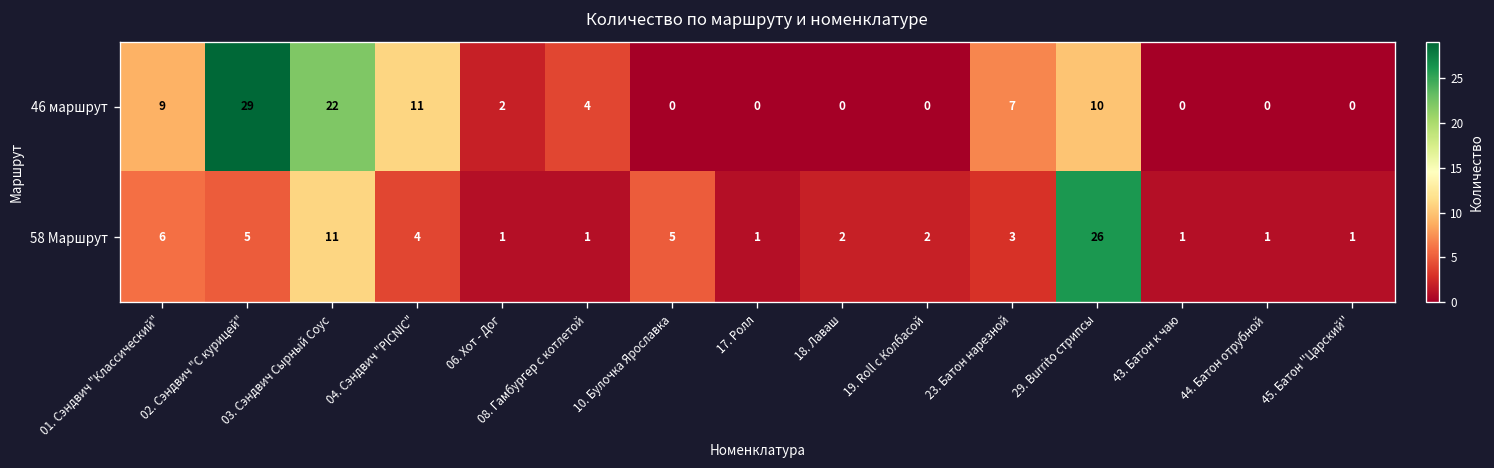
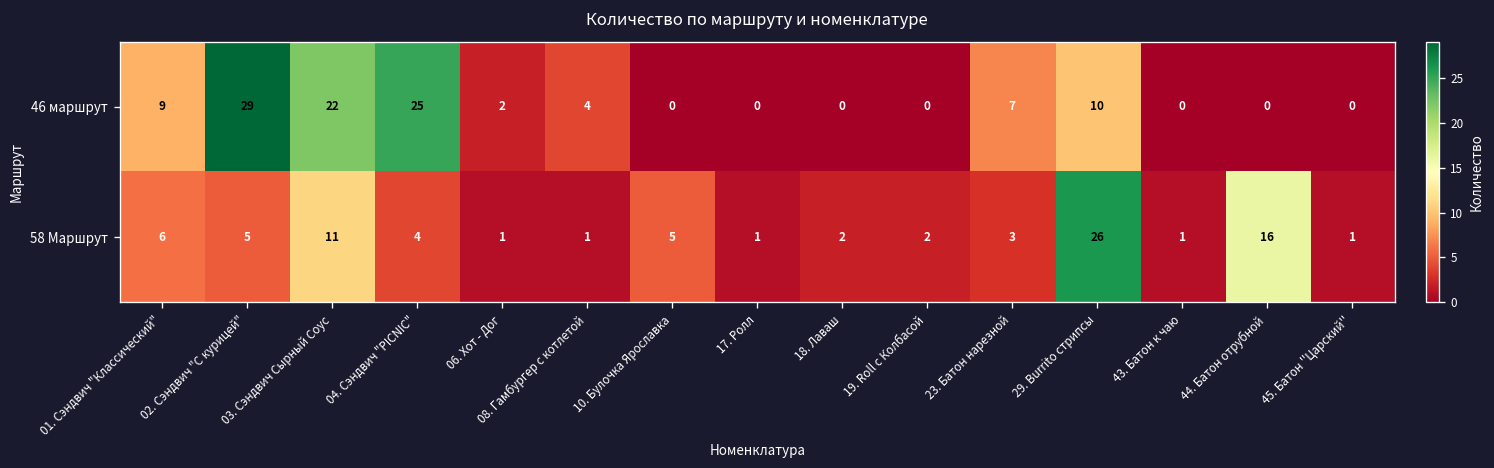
46 маршрут, 04. Сэндвич "PICNIC": 11 -> 25
58 Маршрут, 44. Батон отрубной: 1 -> 16
